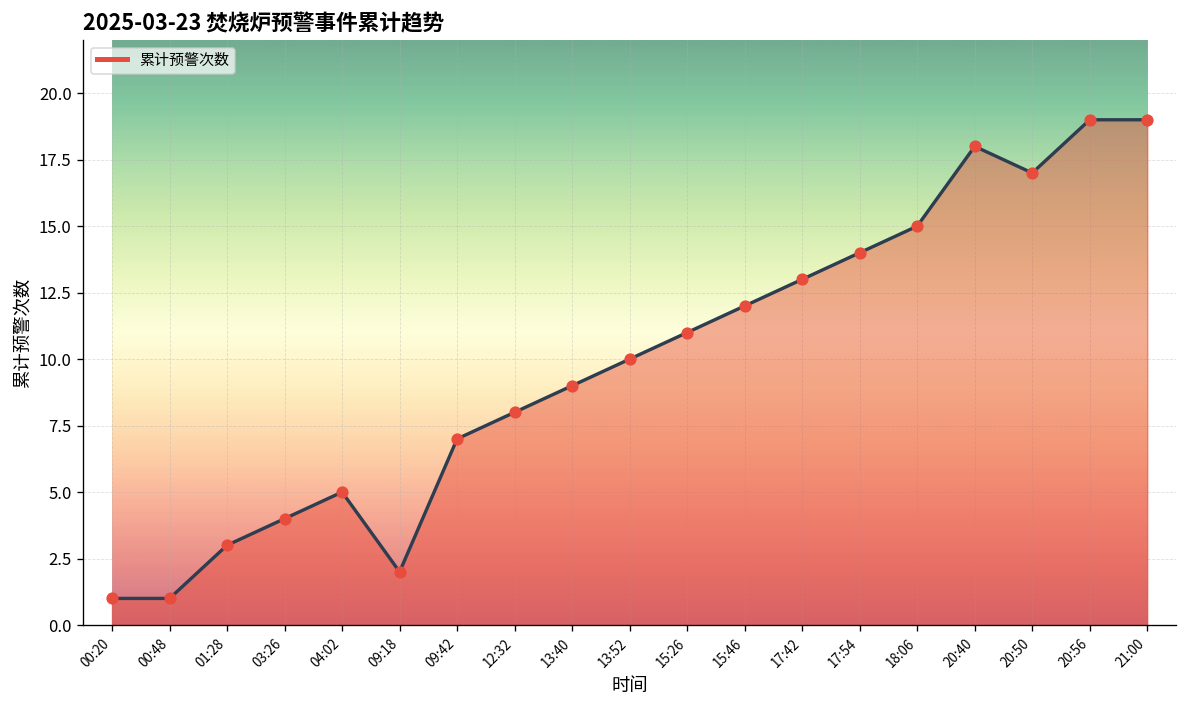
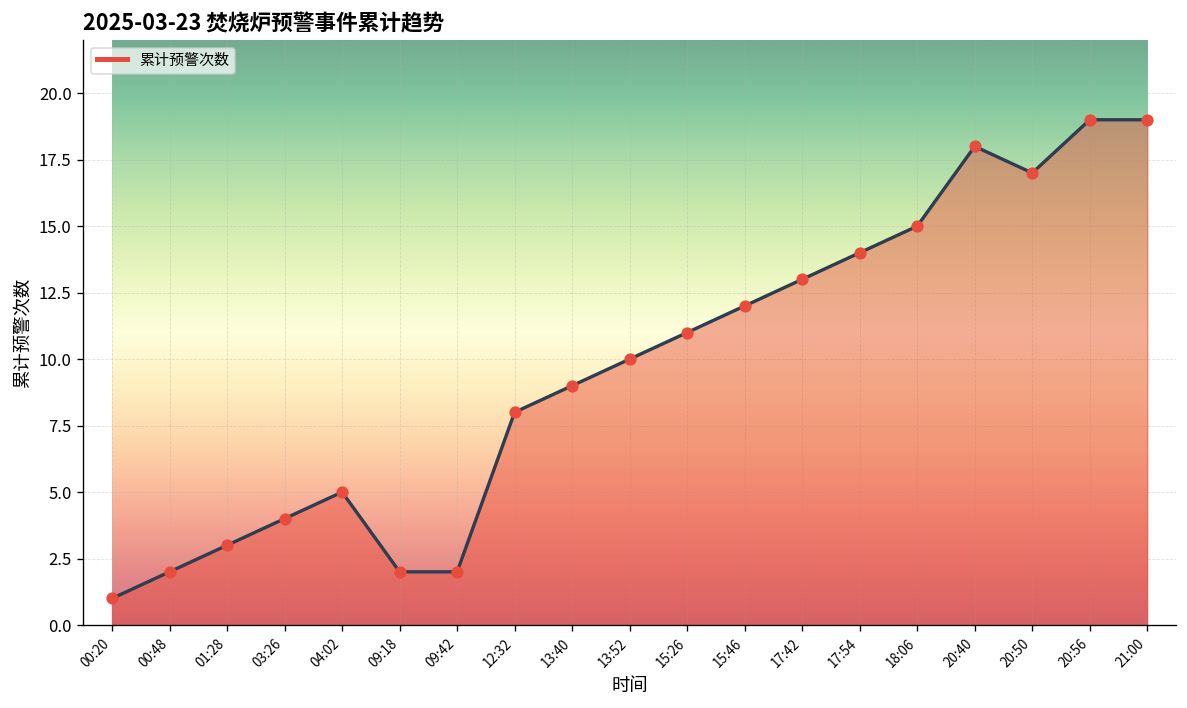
00:48: 1 -> 2
09:42: 7 -> 2
